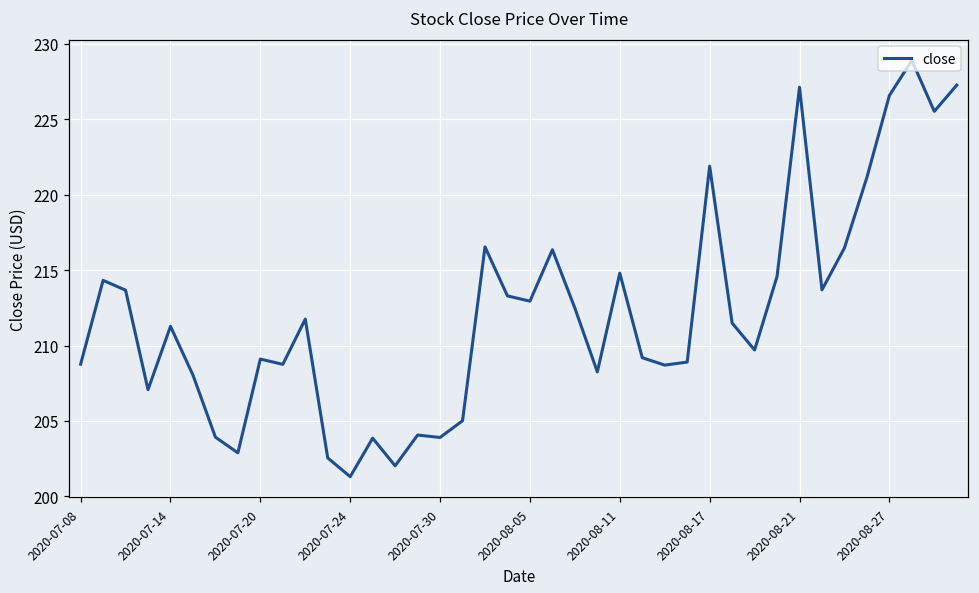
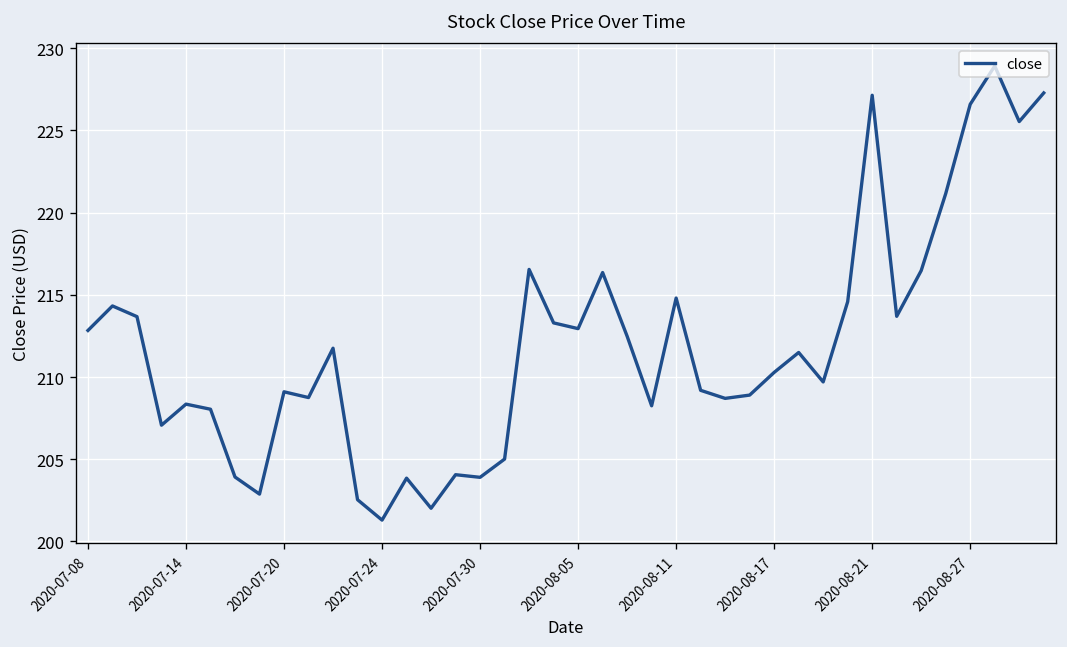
2020-07-08: 208.8 -> 212.8
2020-07-14: 211.3 -> 208.4
2020-08-17: 221.9 -> 210.3
